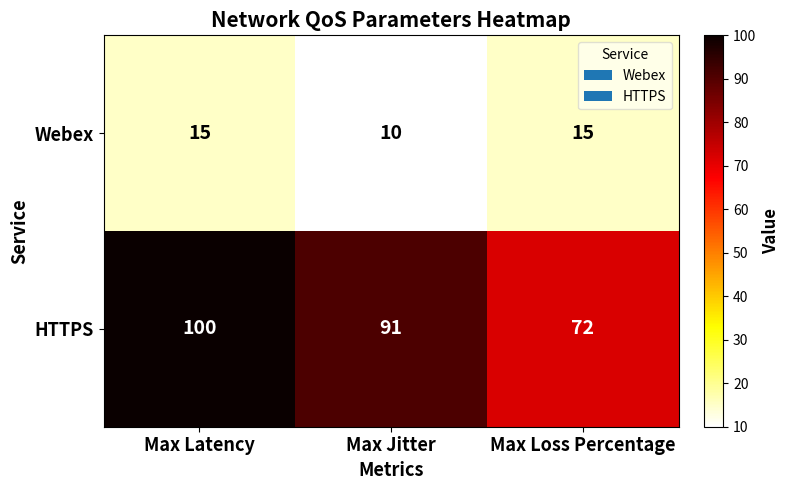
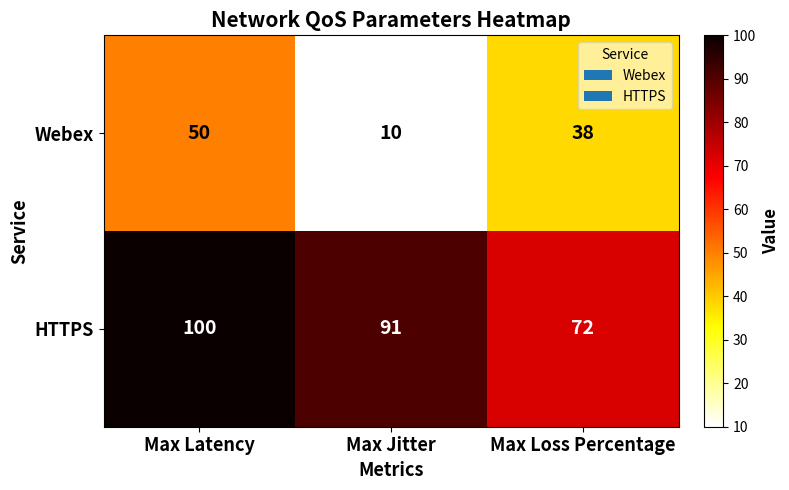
Webex, Max Latency: 15 -> 50
Webex, Max Loss Percentage: 15 -> 38
